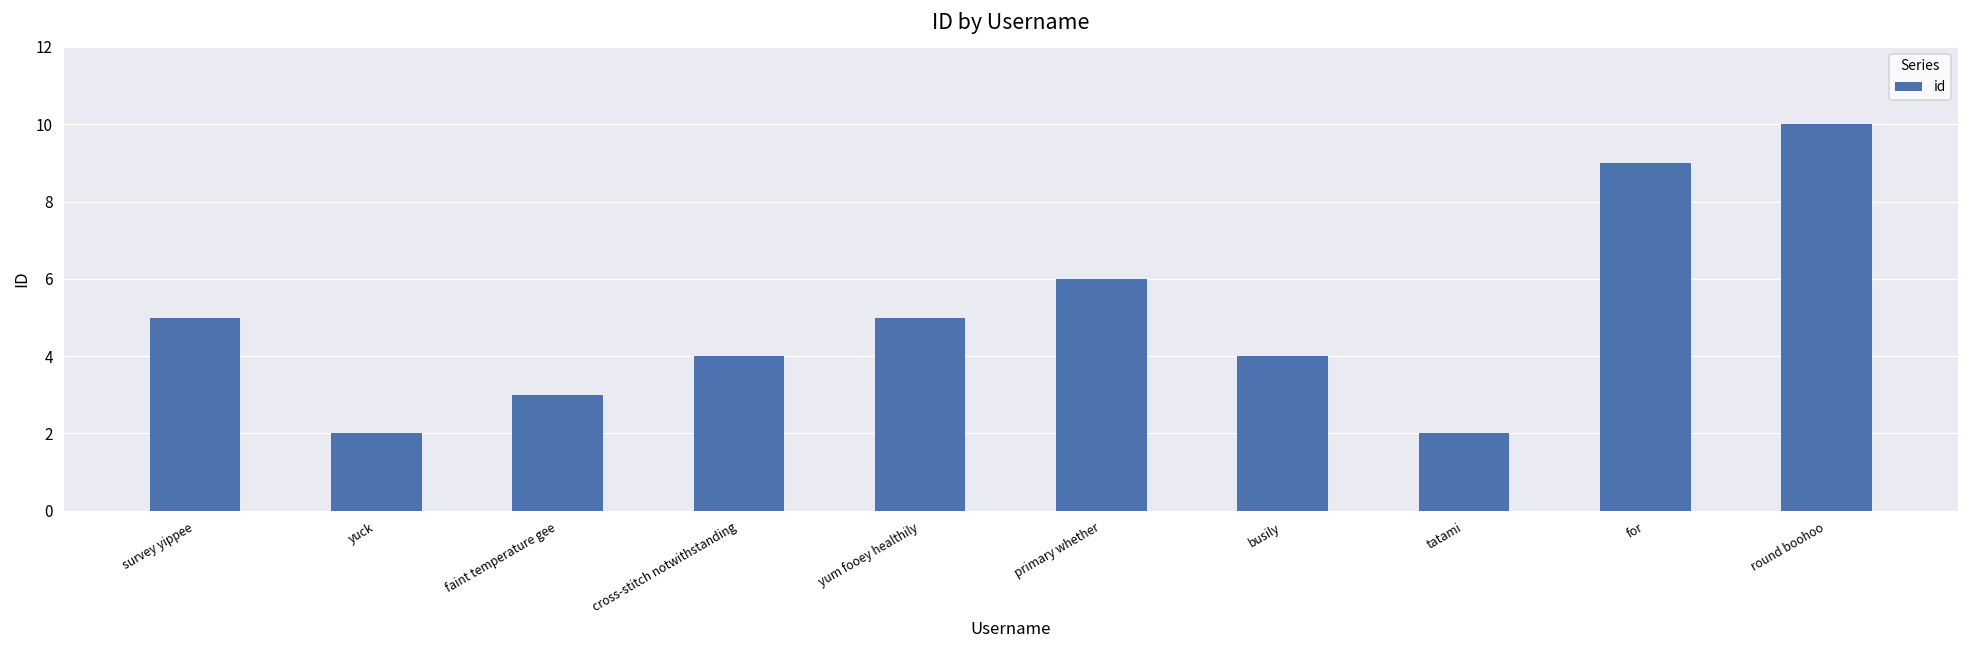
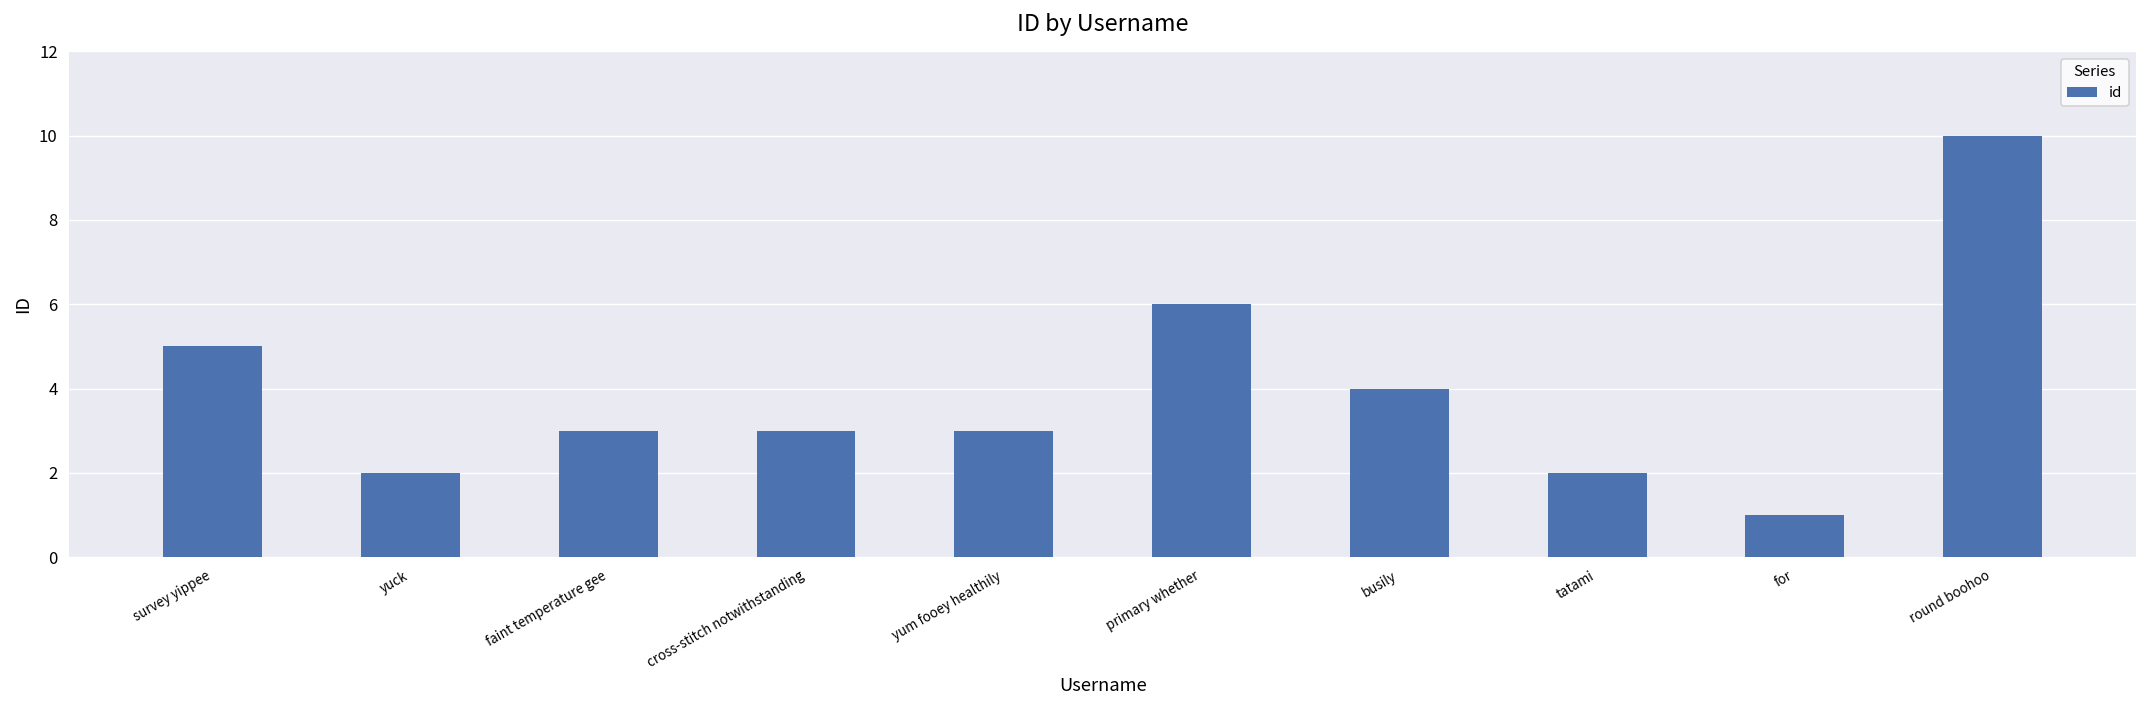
cross-stitch notwithstanding: 4 -> 3
yum fooey healthily: 5 -> 3
for: 9 -> 1
